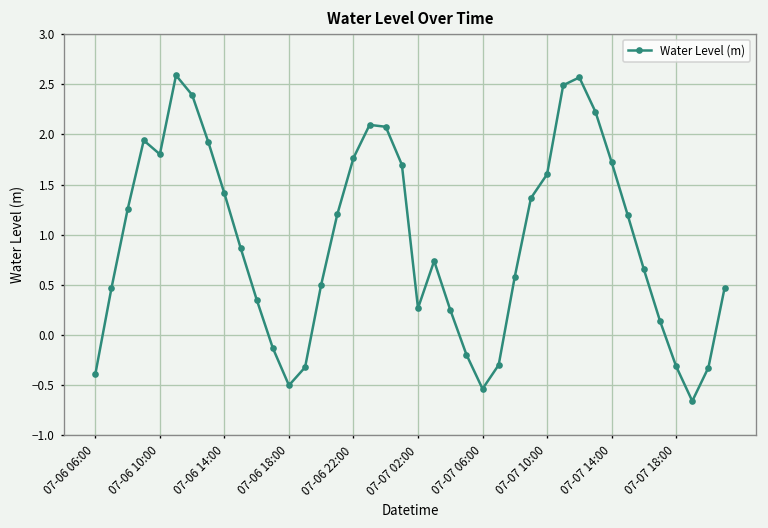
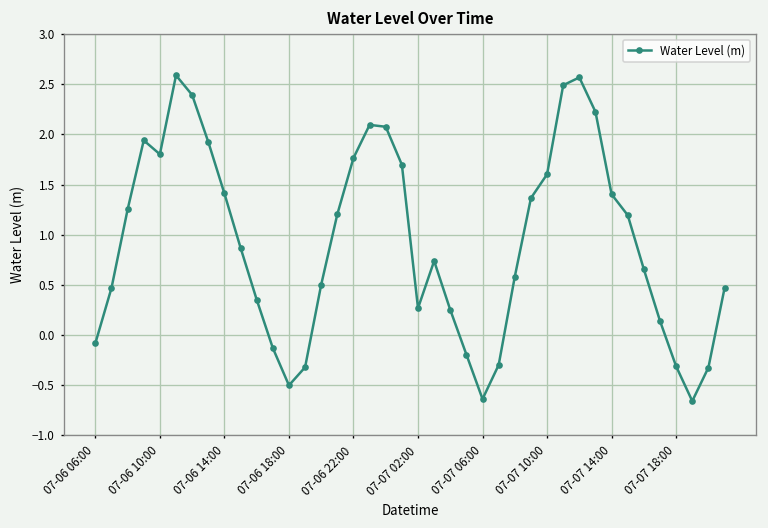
07-06 06:00: -0.4 -> -0.1
07-07 06:00: -0.5 -> -0.6
07-07 14:00: 1.7 -> 1.4
